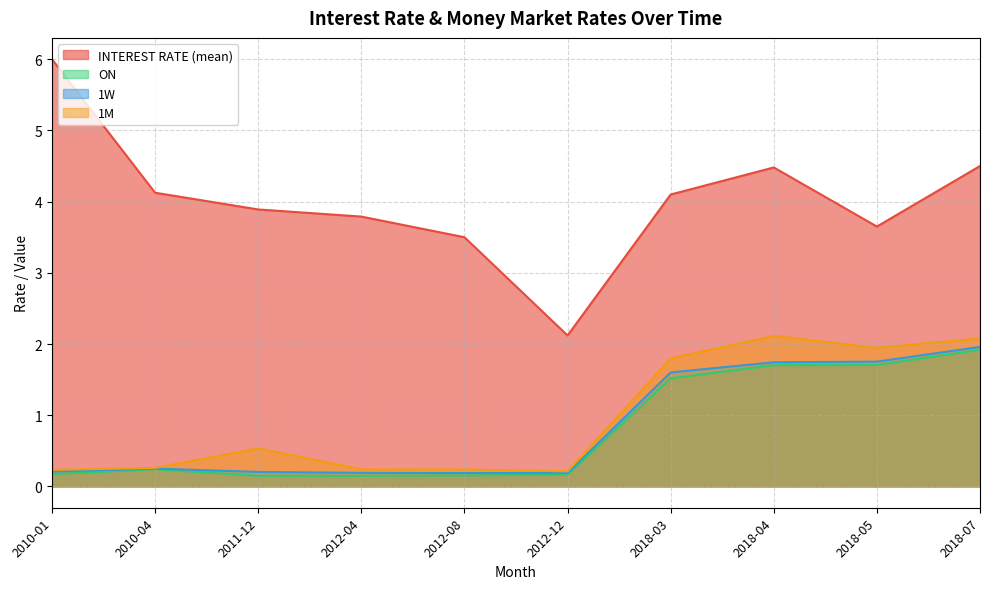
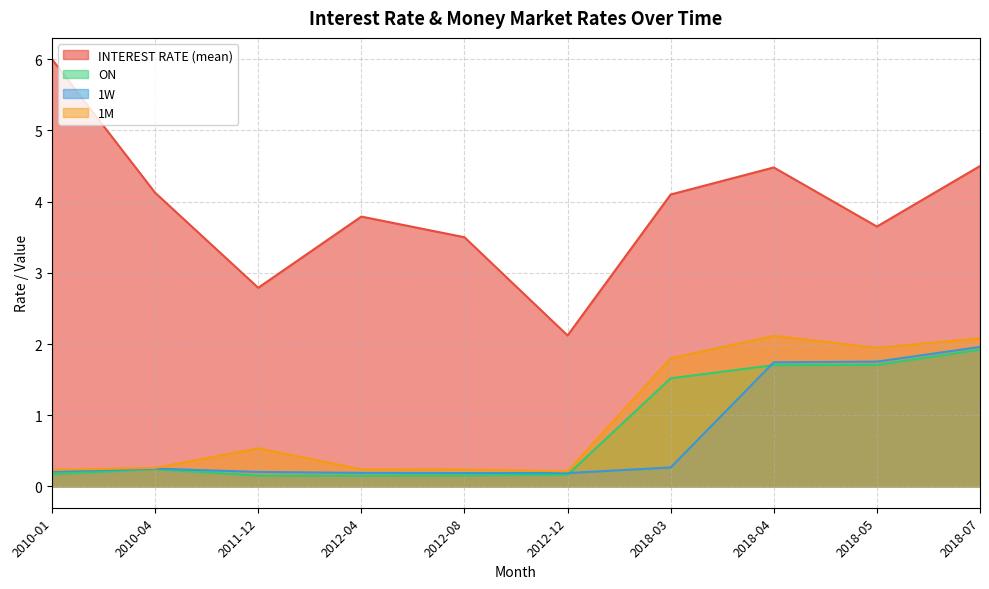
INTEREST RATE (mean), 2011-12: 3.9 -> 2.8
1W, 2018-03: 1.6 -> 0.3
